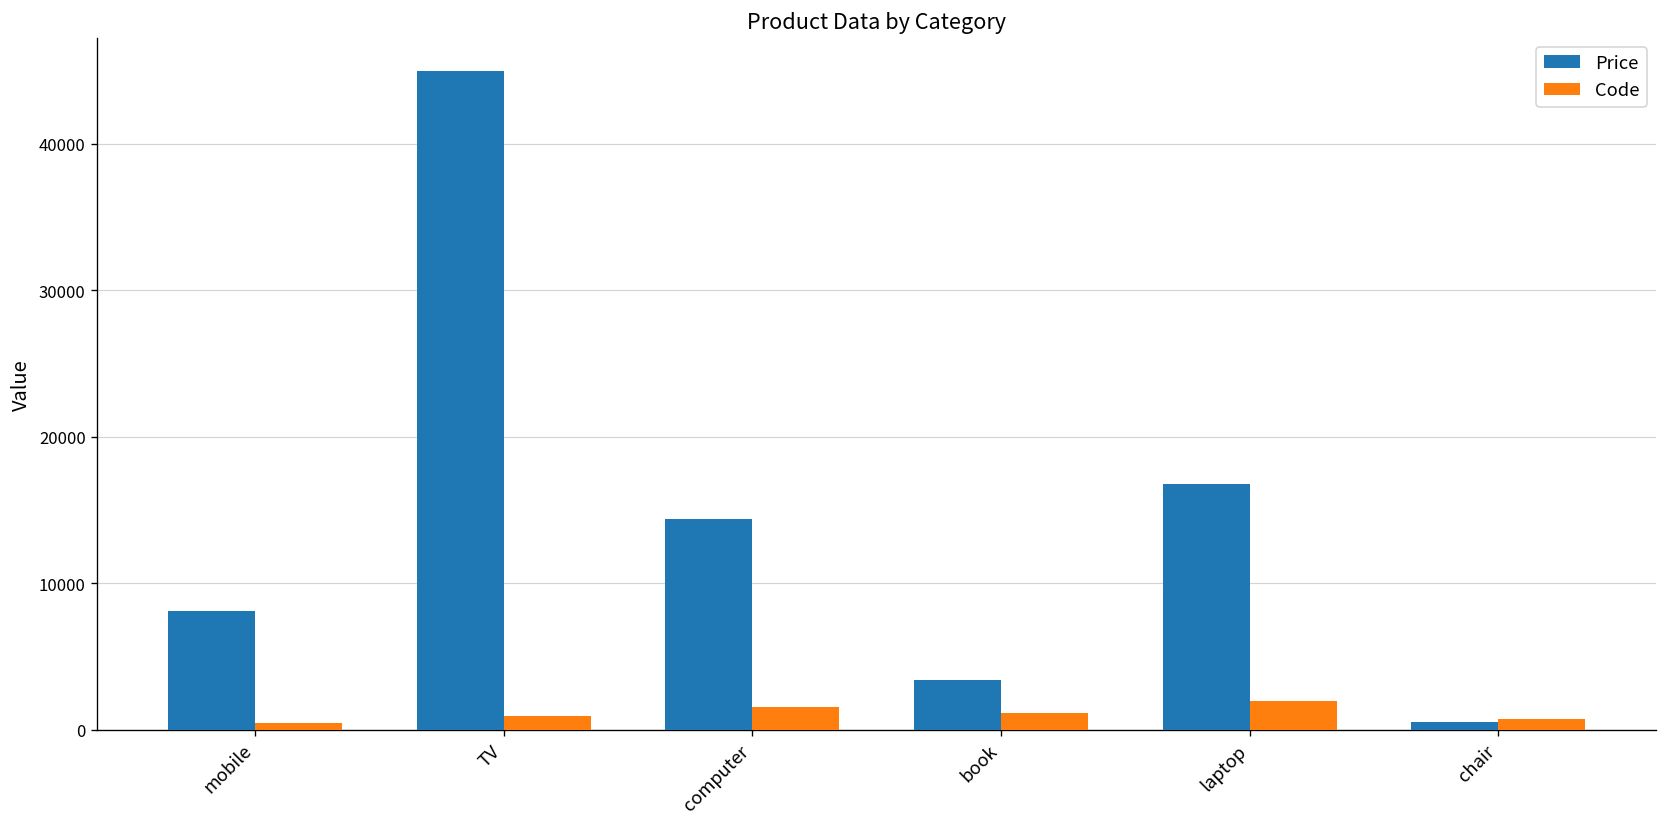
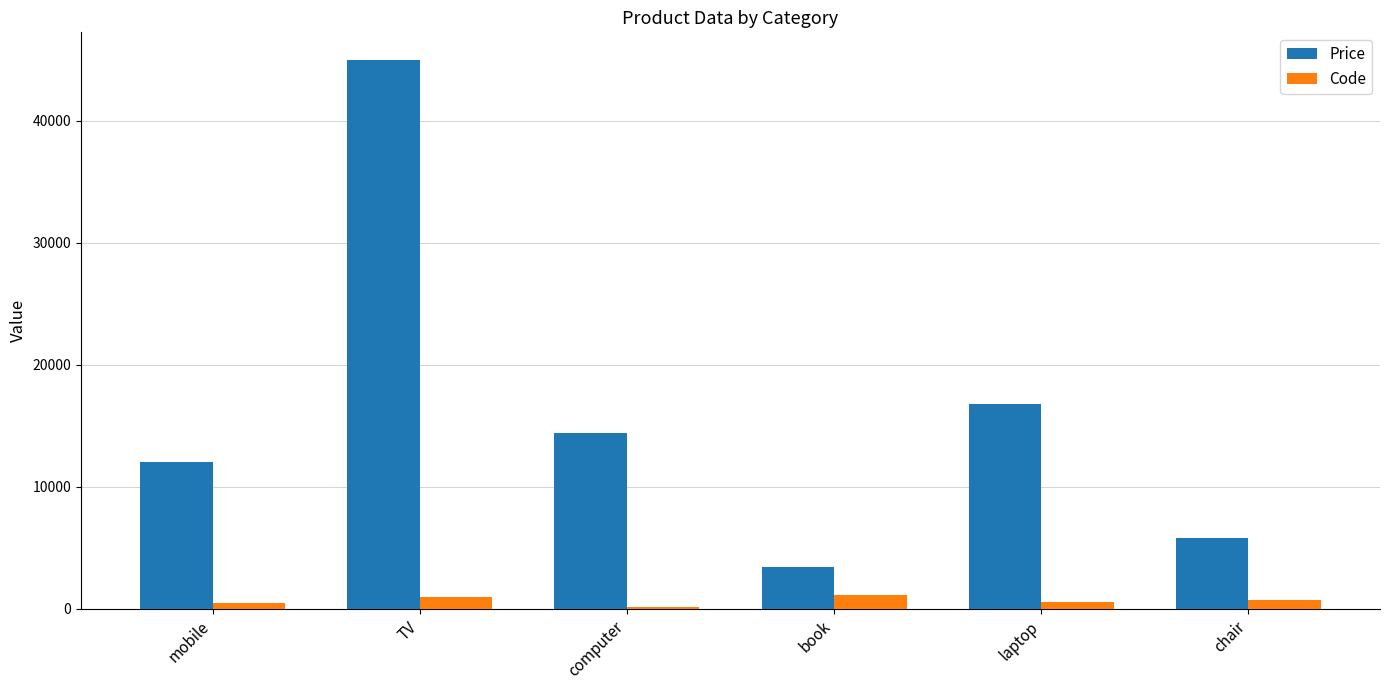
Price, mobile: 8100 -> 12000
Code, computer: 1600 -> 100
Code, laptop: 2000 -> 600
Price, chair: 500 -> 5800
